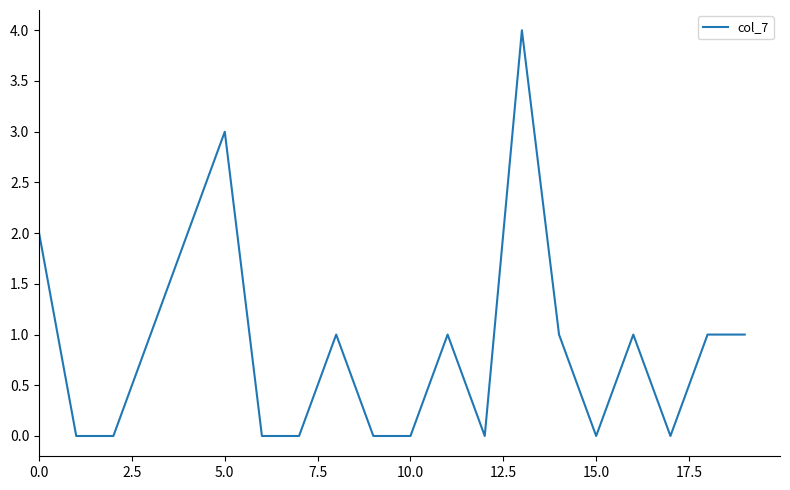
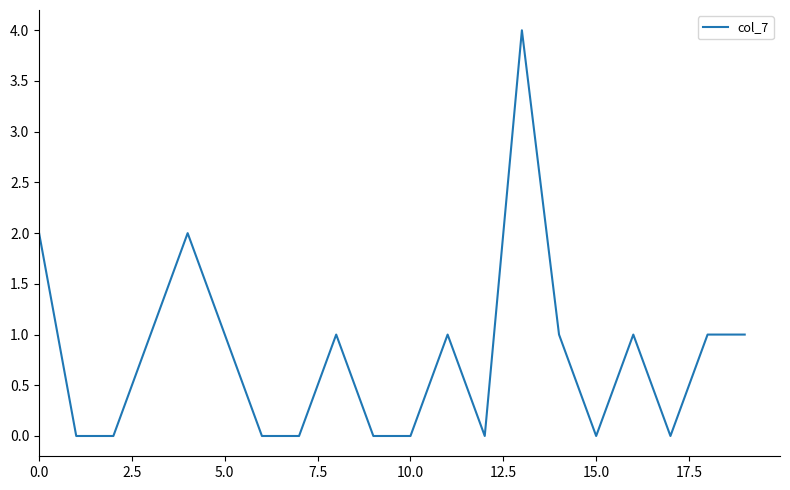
5.0: 3 -> 1
